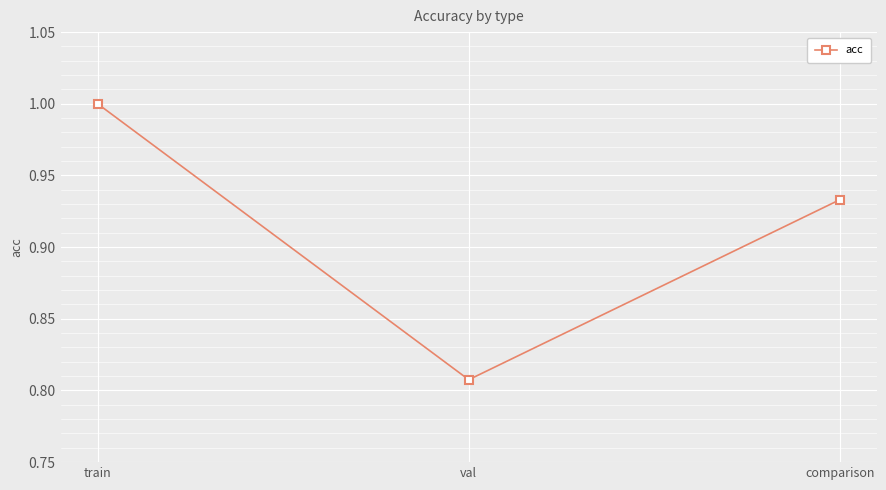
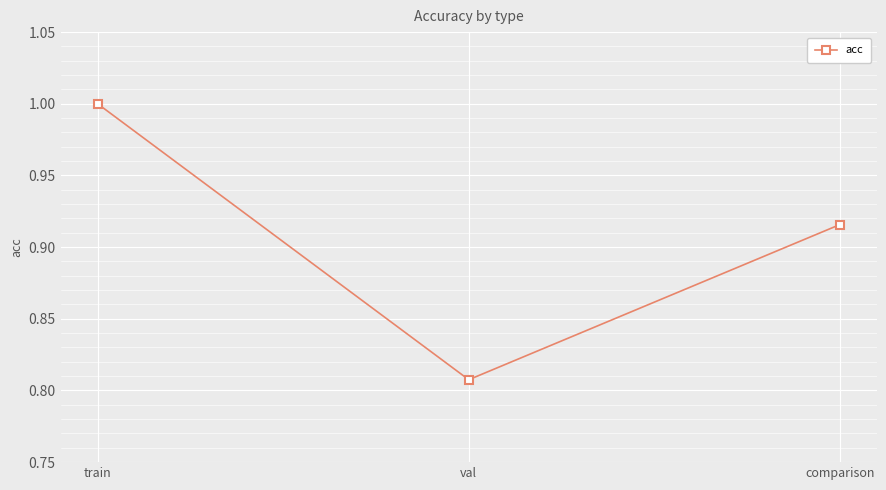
comparison: 0.933 -> 0.916
